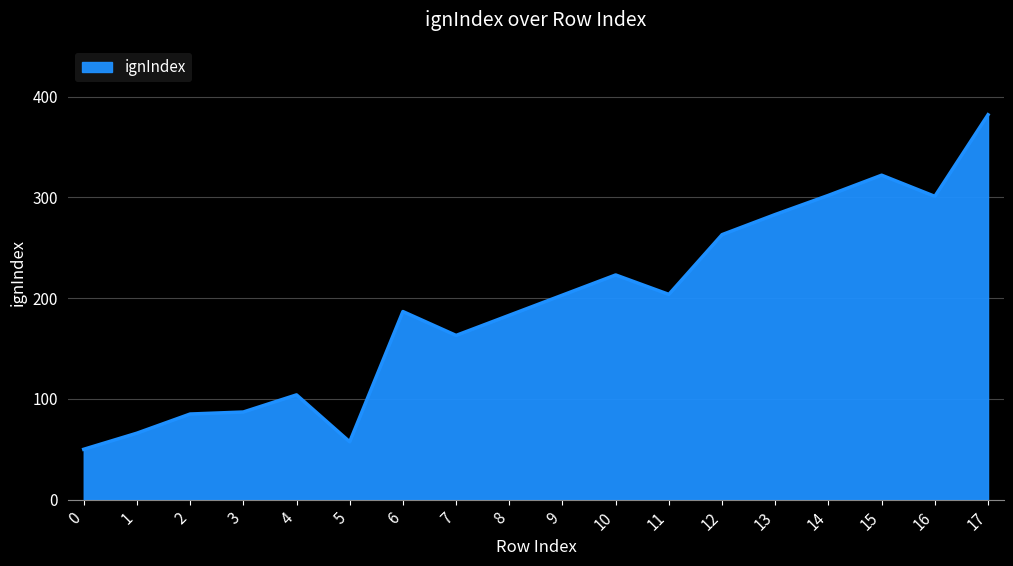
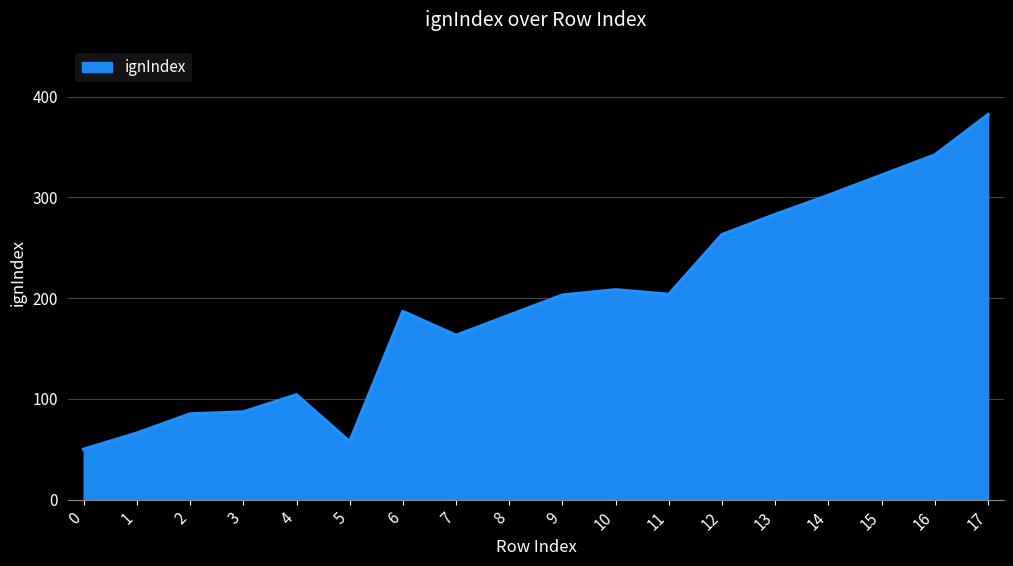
10: 223 -> 208
16: 301 -> 342
